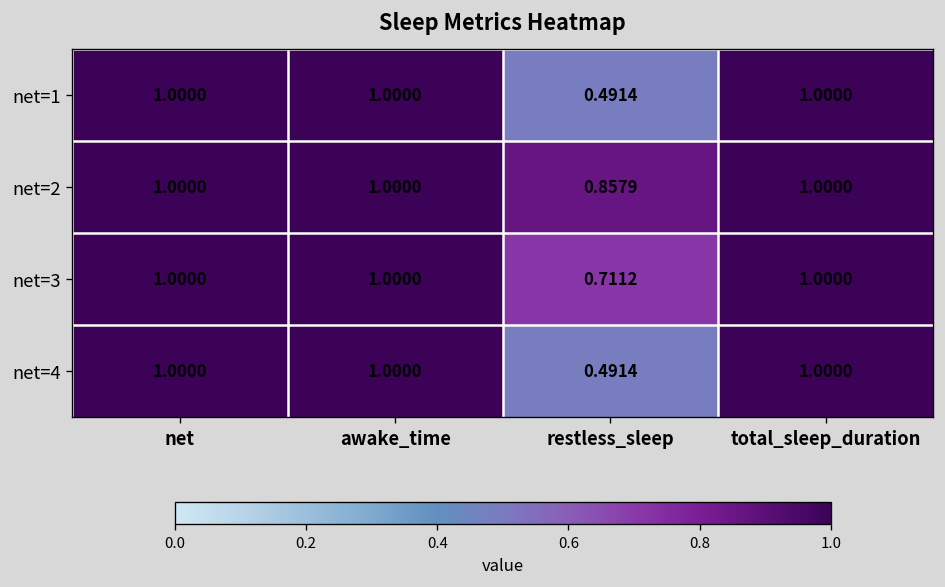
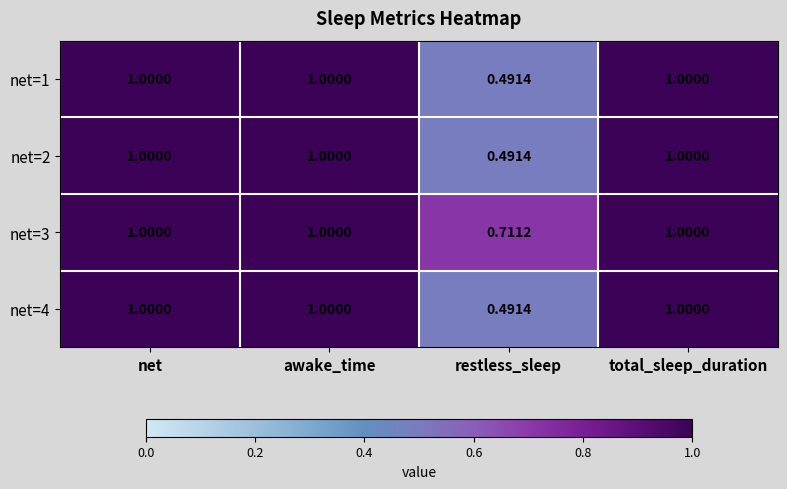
net=2, restless_sleep: 0.8579 -> 0.4914
